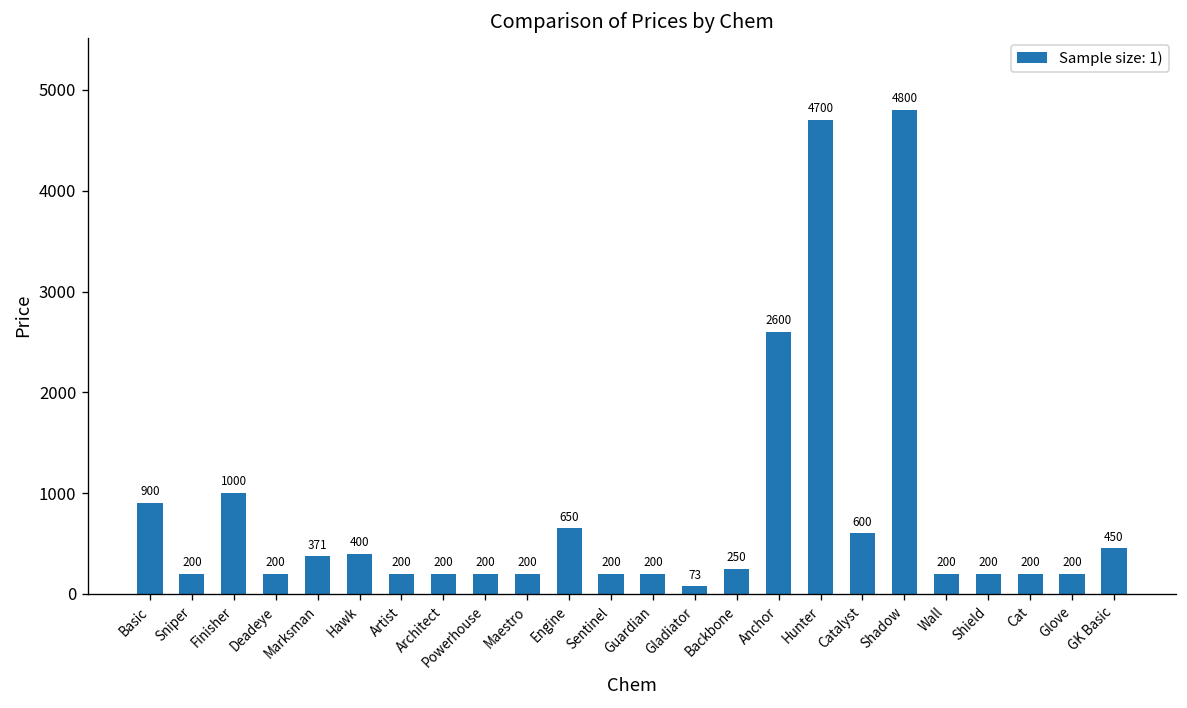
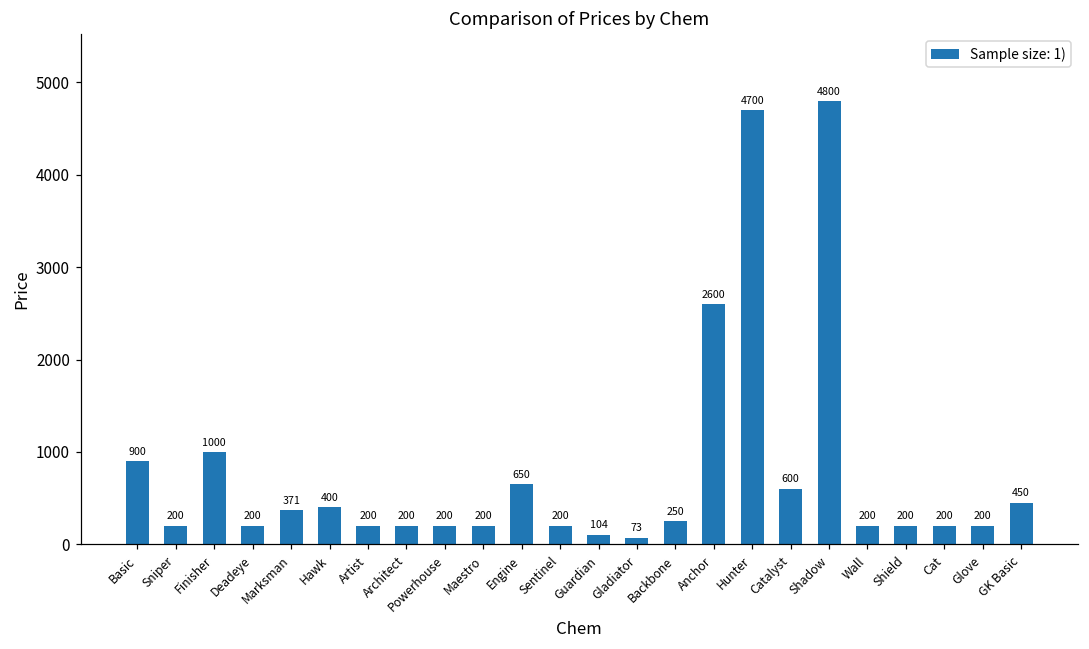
Guardian: 200 -> 104
